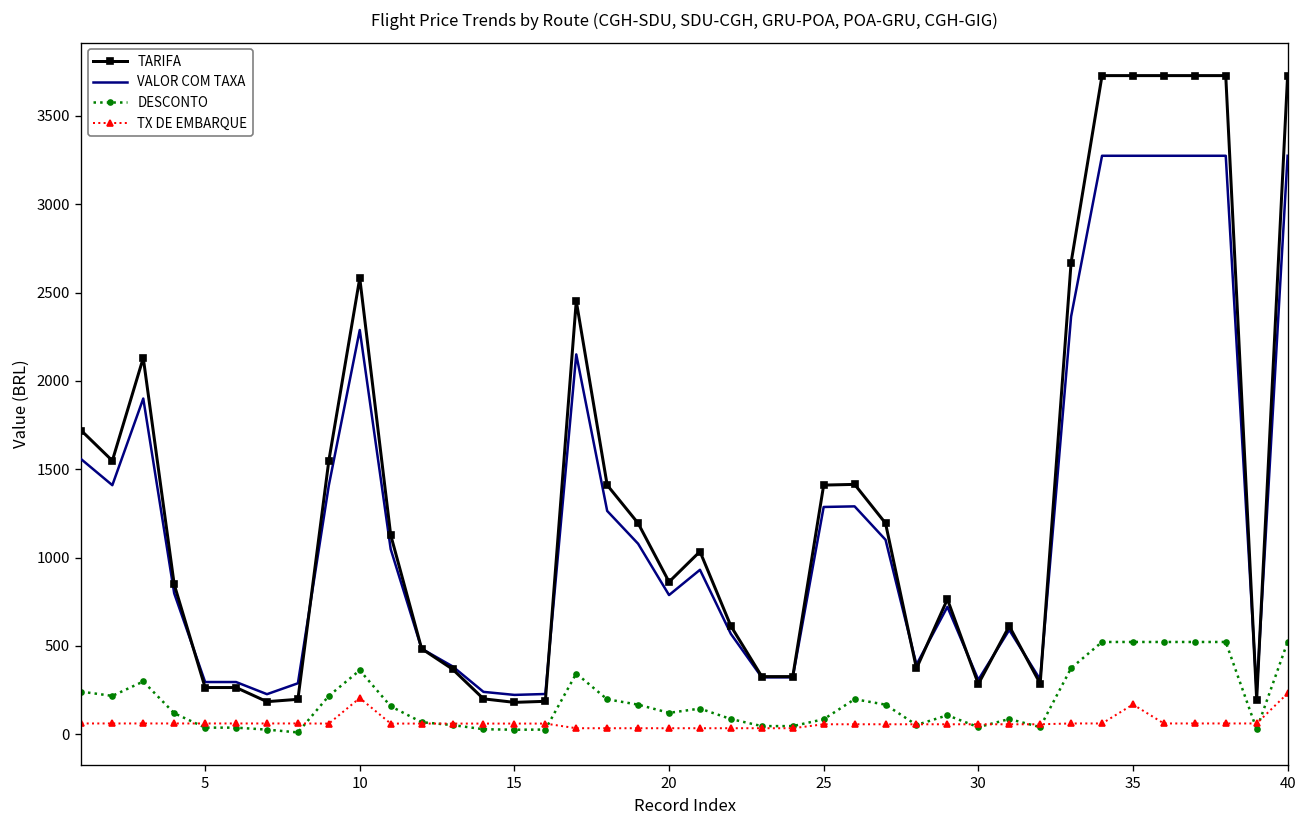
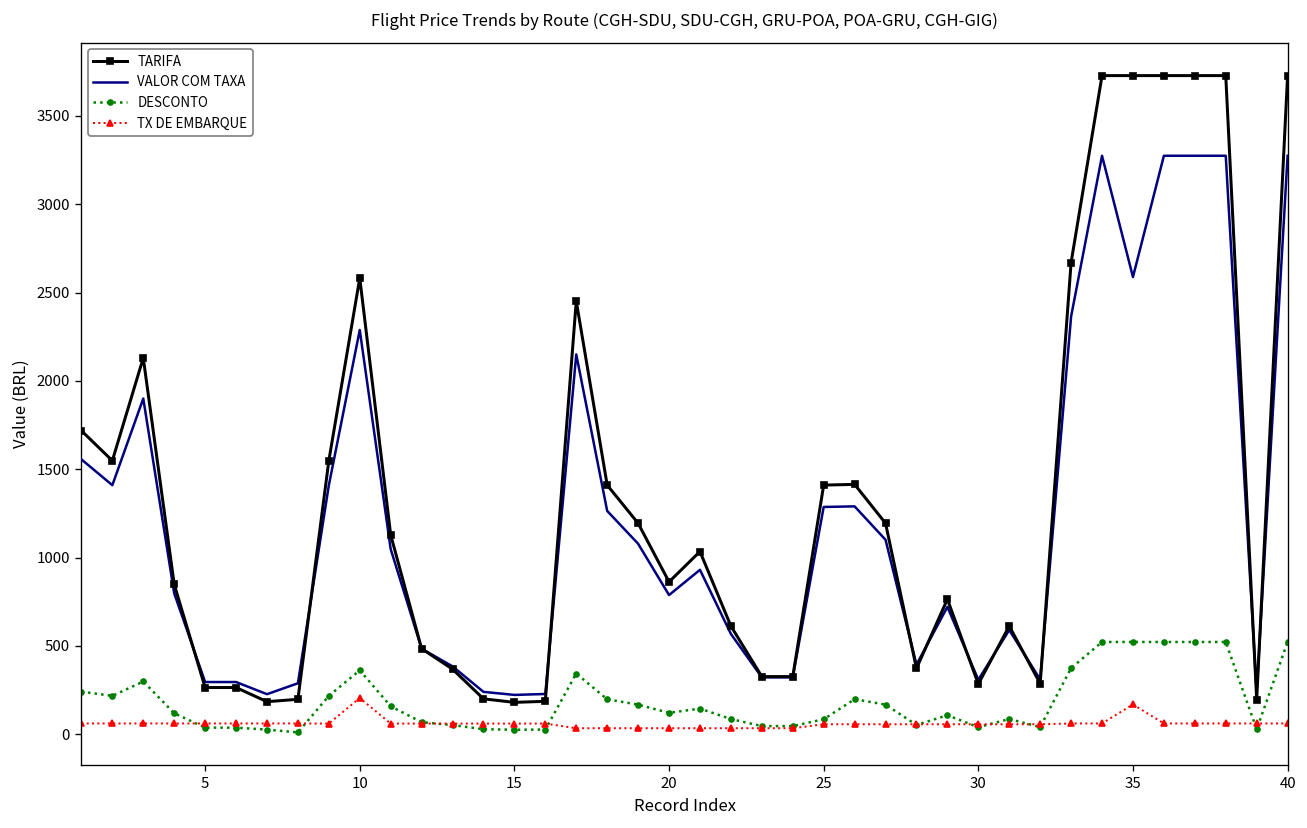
VALOR COM TAXA, 35: 3270 -> 2590
TX DE EMBARQUE, 40: 230 -> 60
